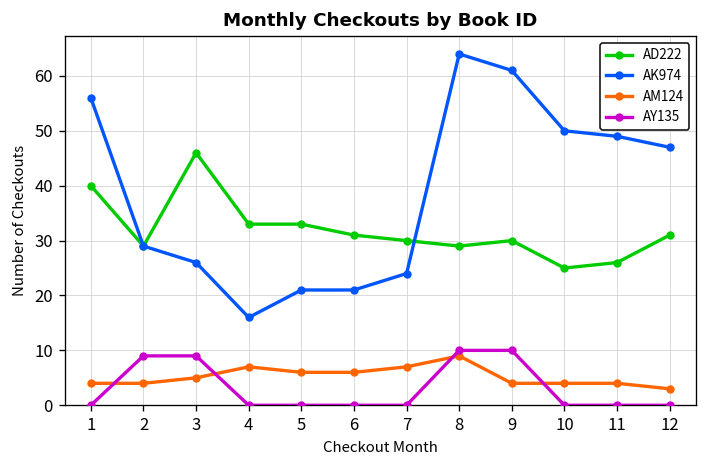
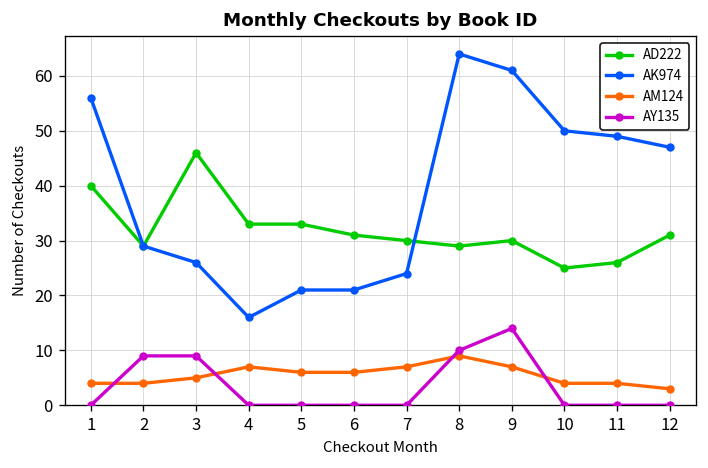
AM124, 9: 4 -> 7
AY135, 9: 10 -> 14
